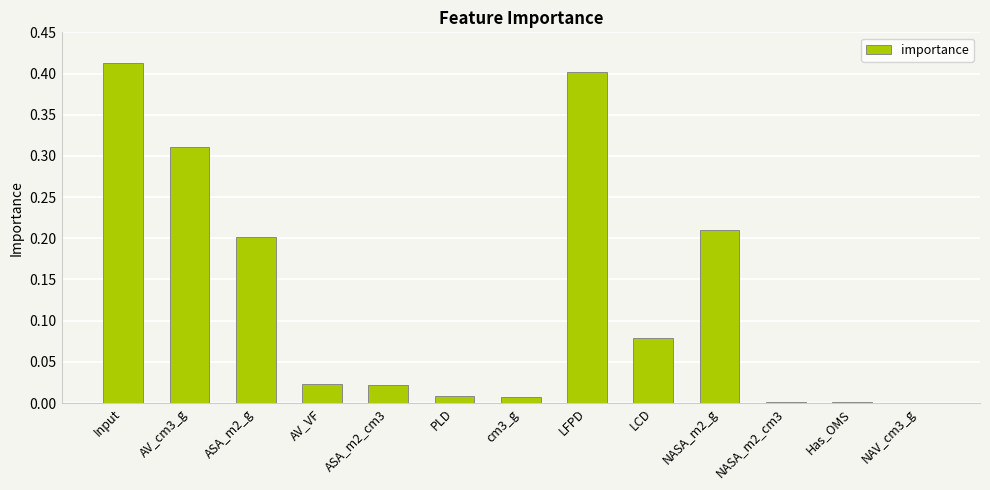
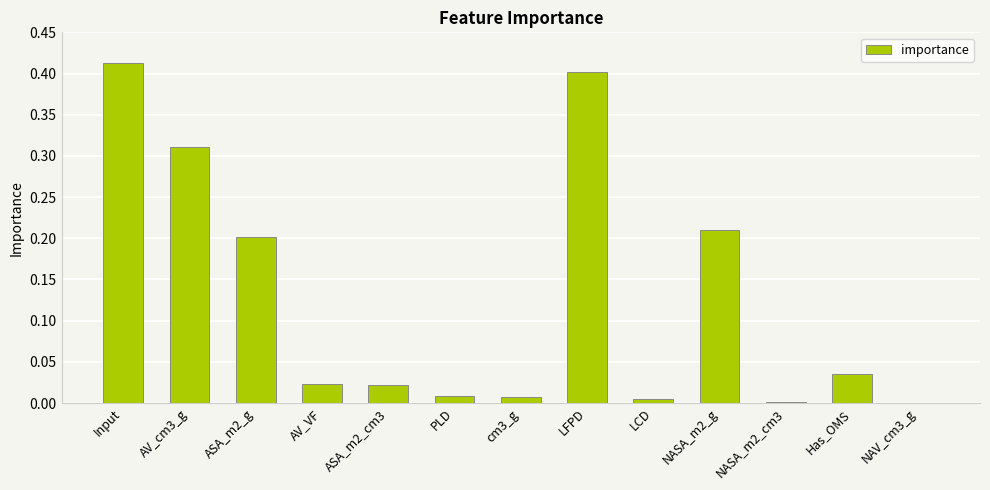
LCD: 0.08 -> 0.01
Has_OMS: 0.00 -> 0.04
